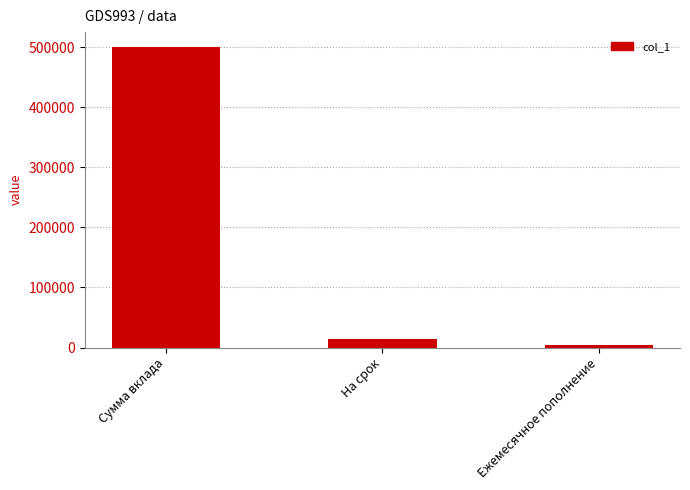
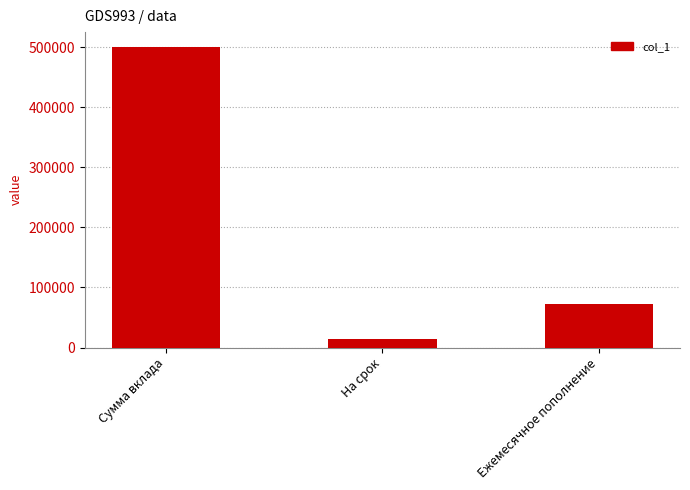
Ежемесячное пополнение: 10000 -> 70000
